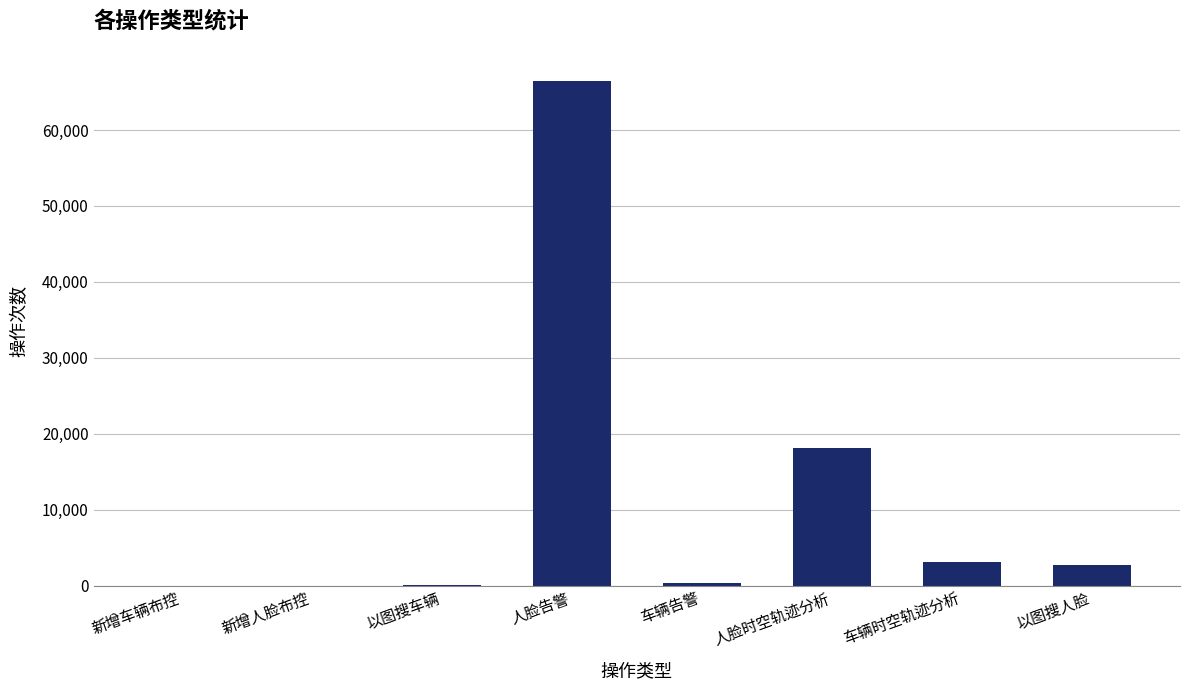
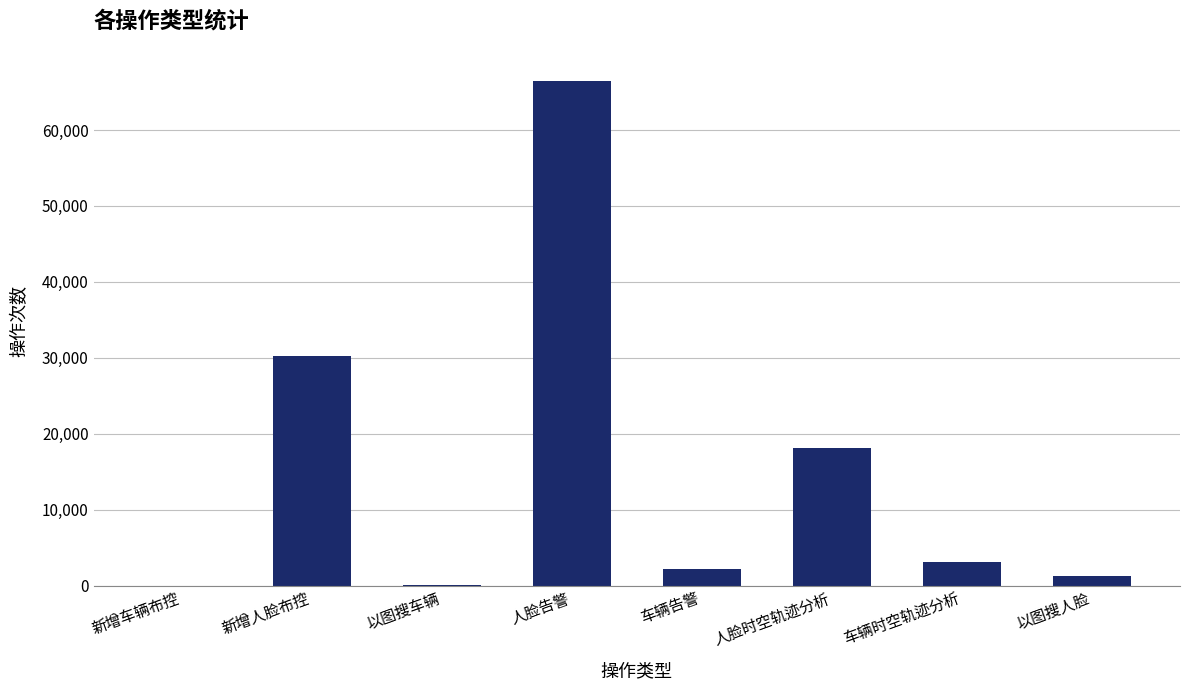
新增人脸布控: 0 -> 30,000
车辆告警: 0 -> 2,000
以图搜人脸: 3,000 -> 1,000
